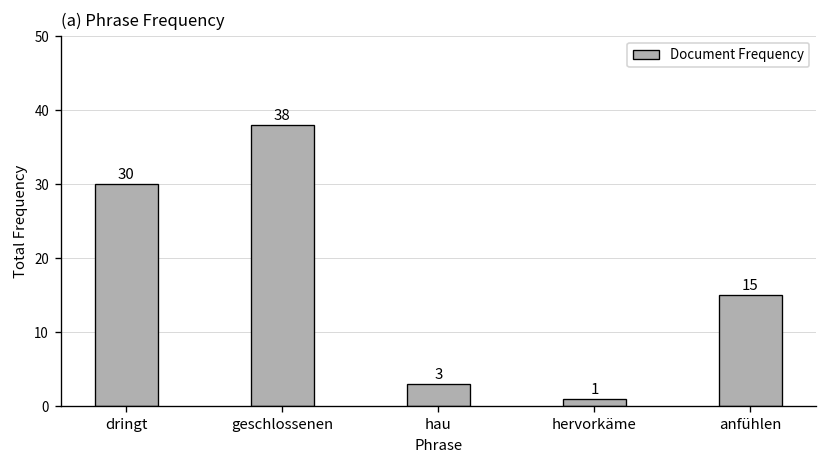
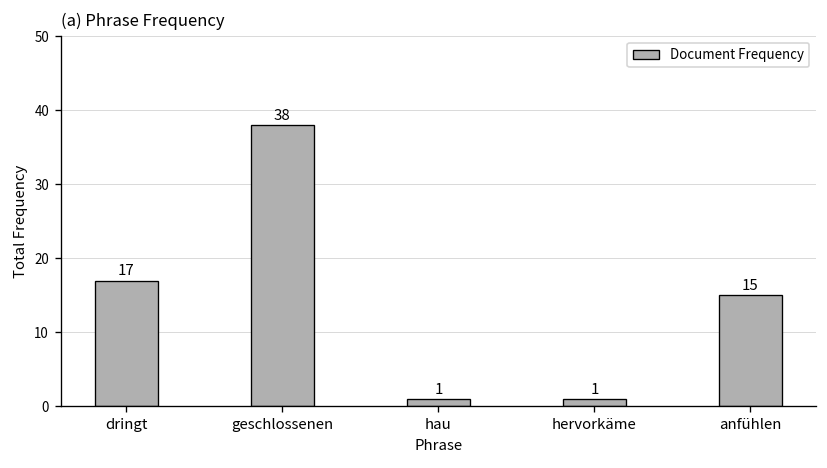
dringt: 30 -> 17
hau: 3 -> 1
